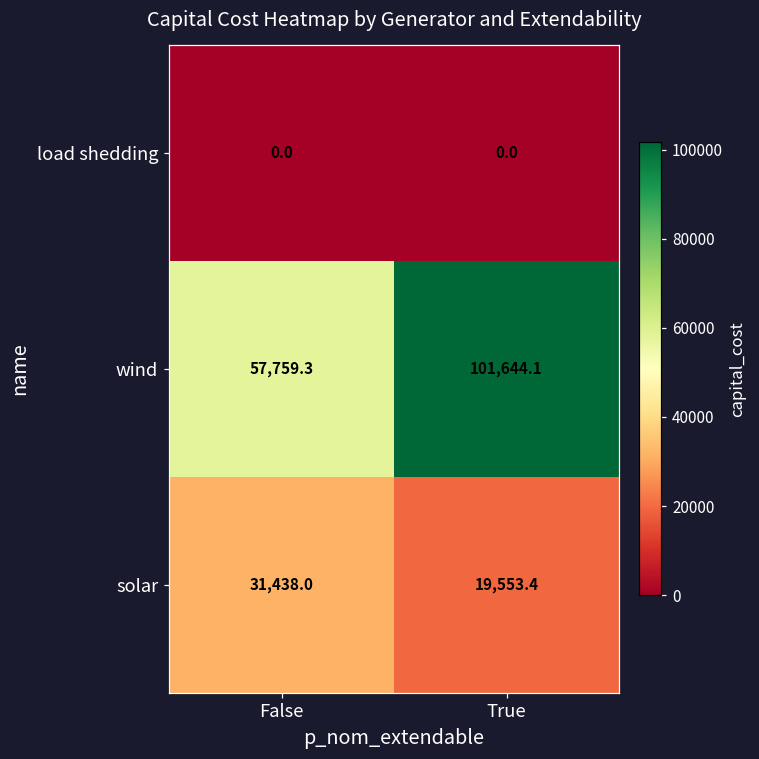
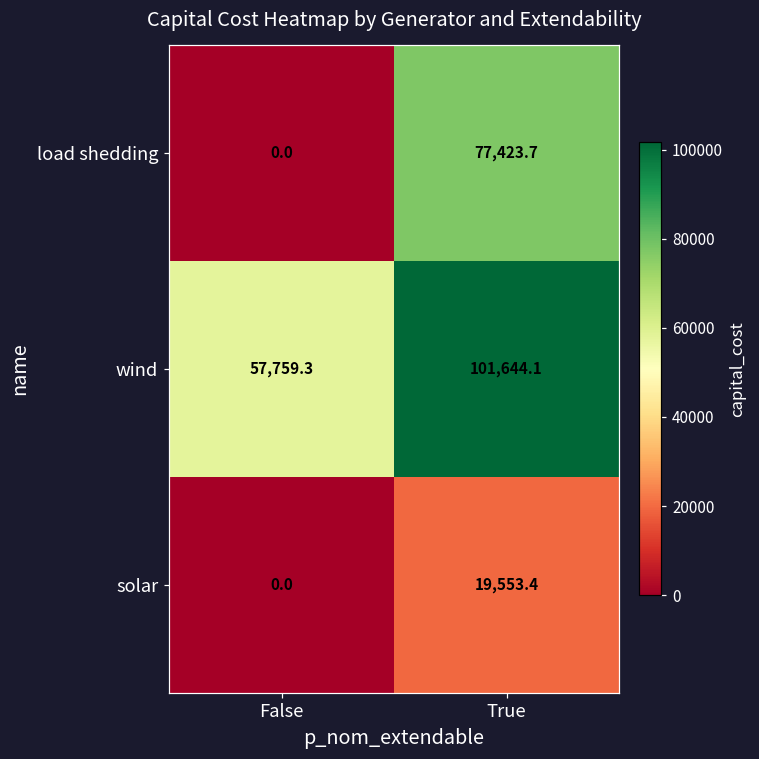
load shedding, True: 0.0 -> 77,423.7
solar, False: 31,438.0 -> 0.0
